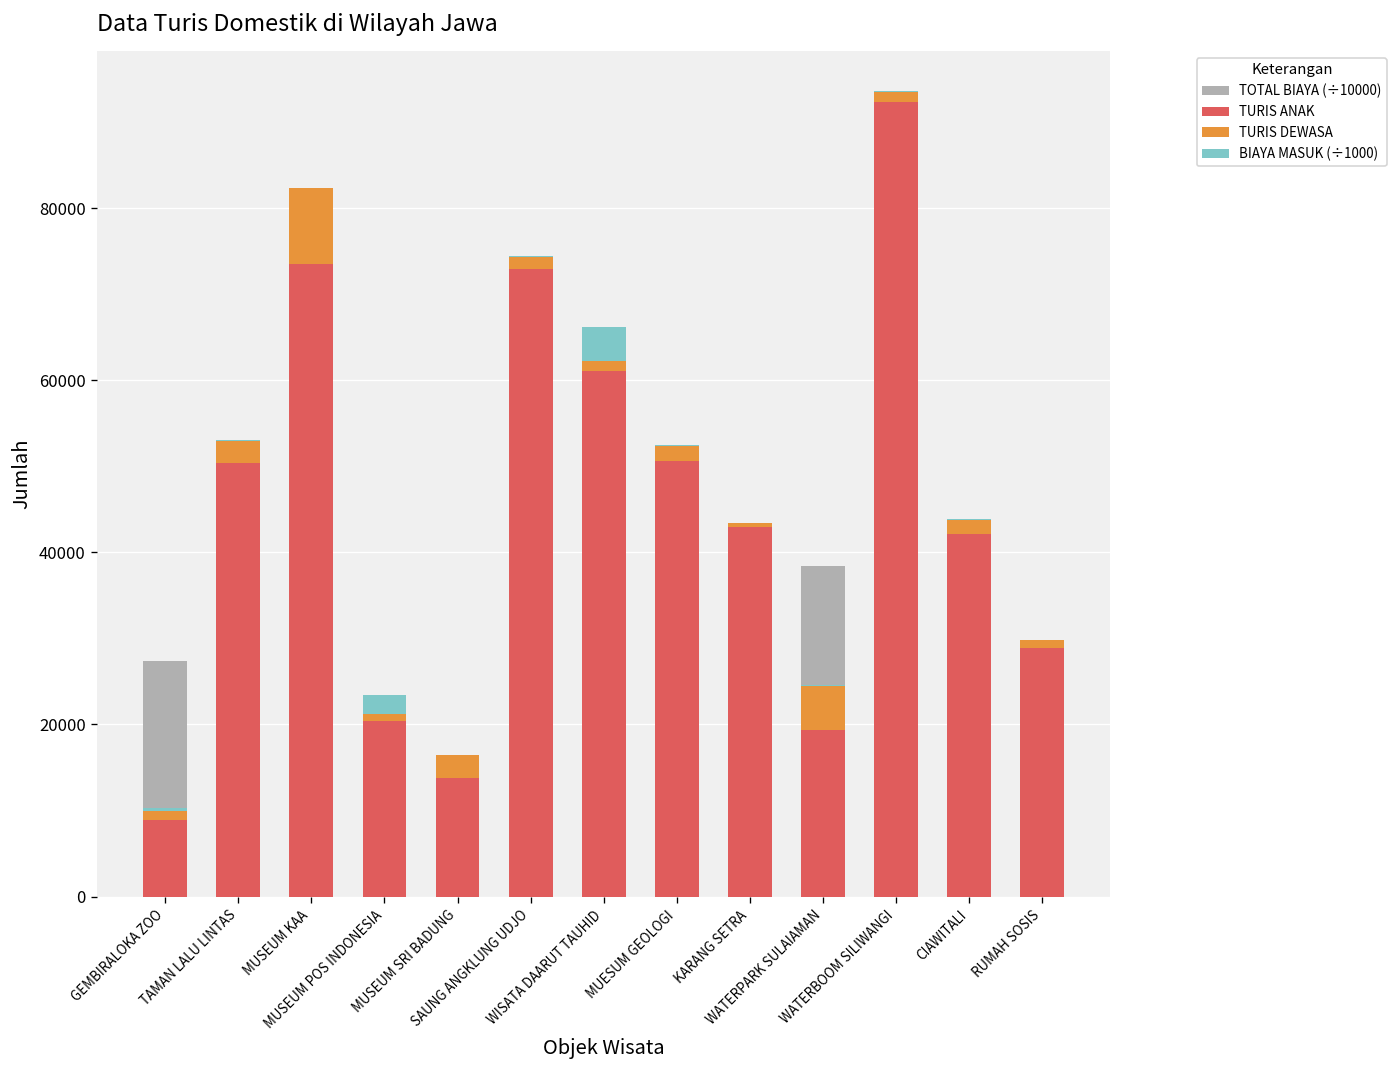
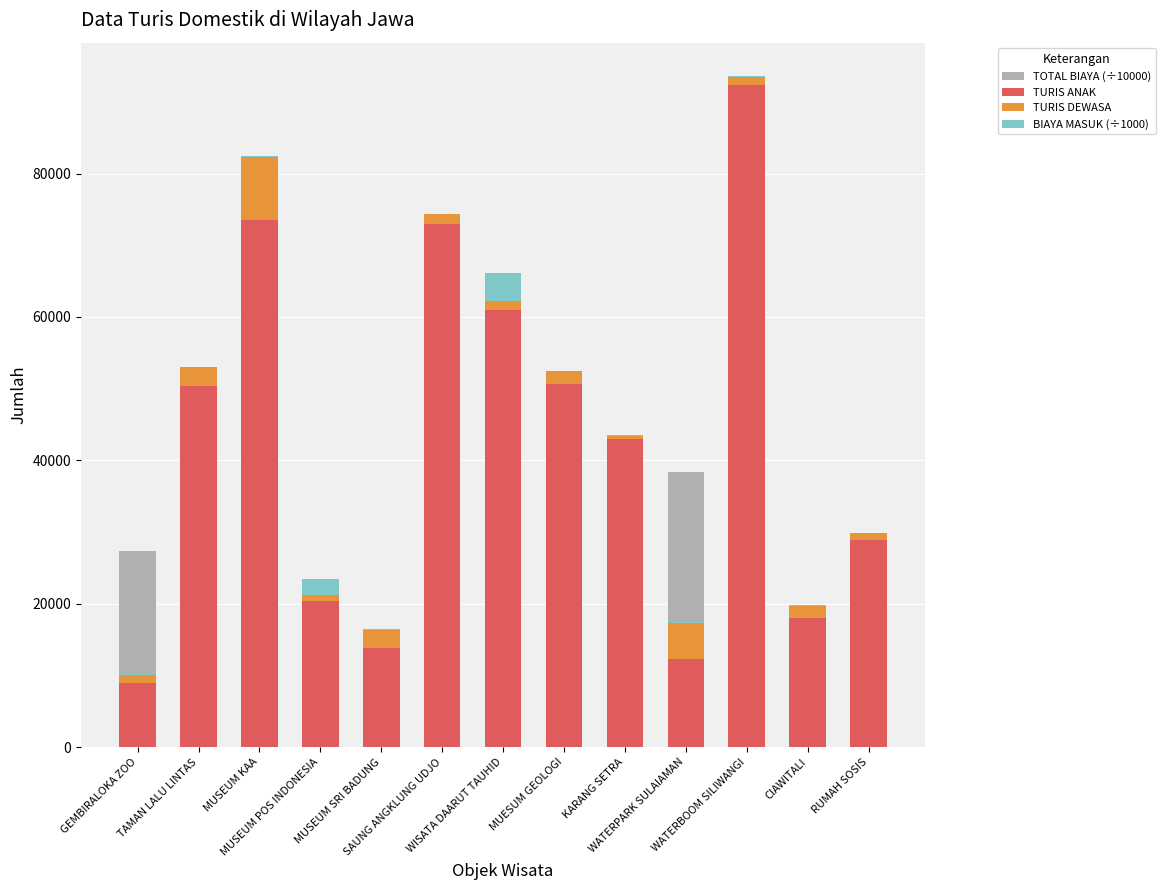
TURIS ANAK, WATERPARK SULAIAMAN: 19000 -> 12000
TURIS ANAK, CIAWITALI: 42000 -> 18000
